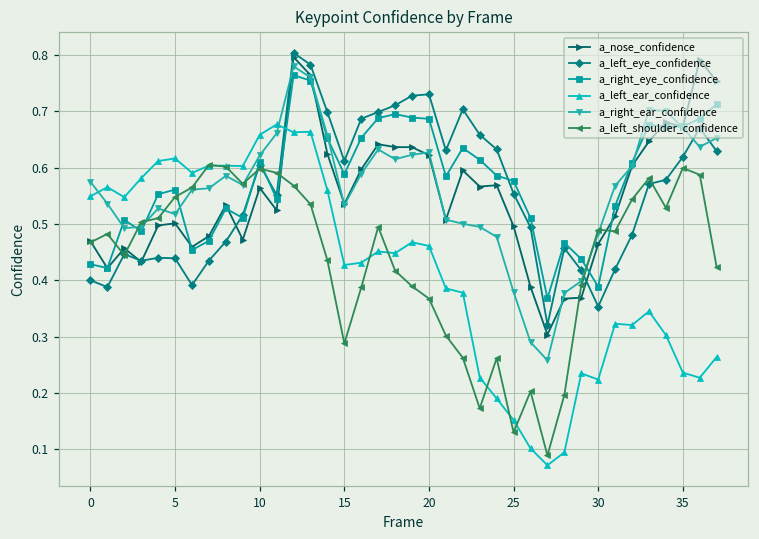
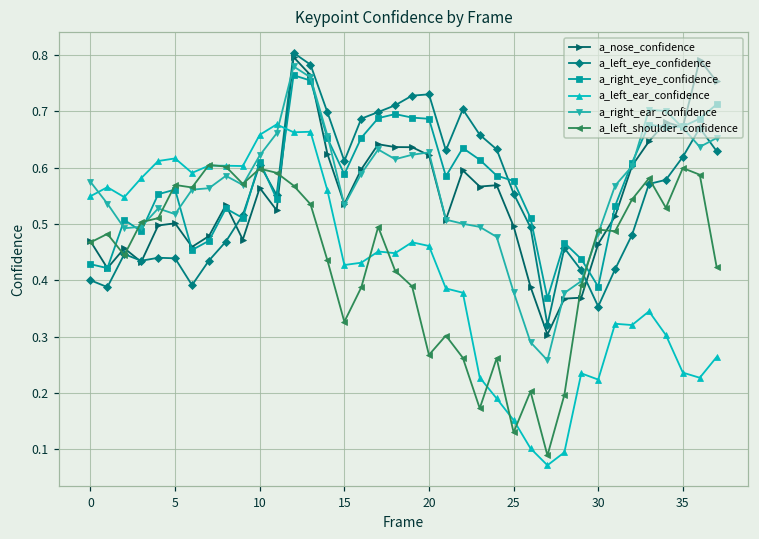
a_left_shoulder_confidence, 5: 0.55 -> 0.57
a_left_shoulder_confidence, 15: 0.29 -> 0.33
a_left_shoulder_confidence, 20: 0.37 -> 0.27
